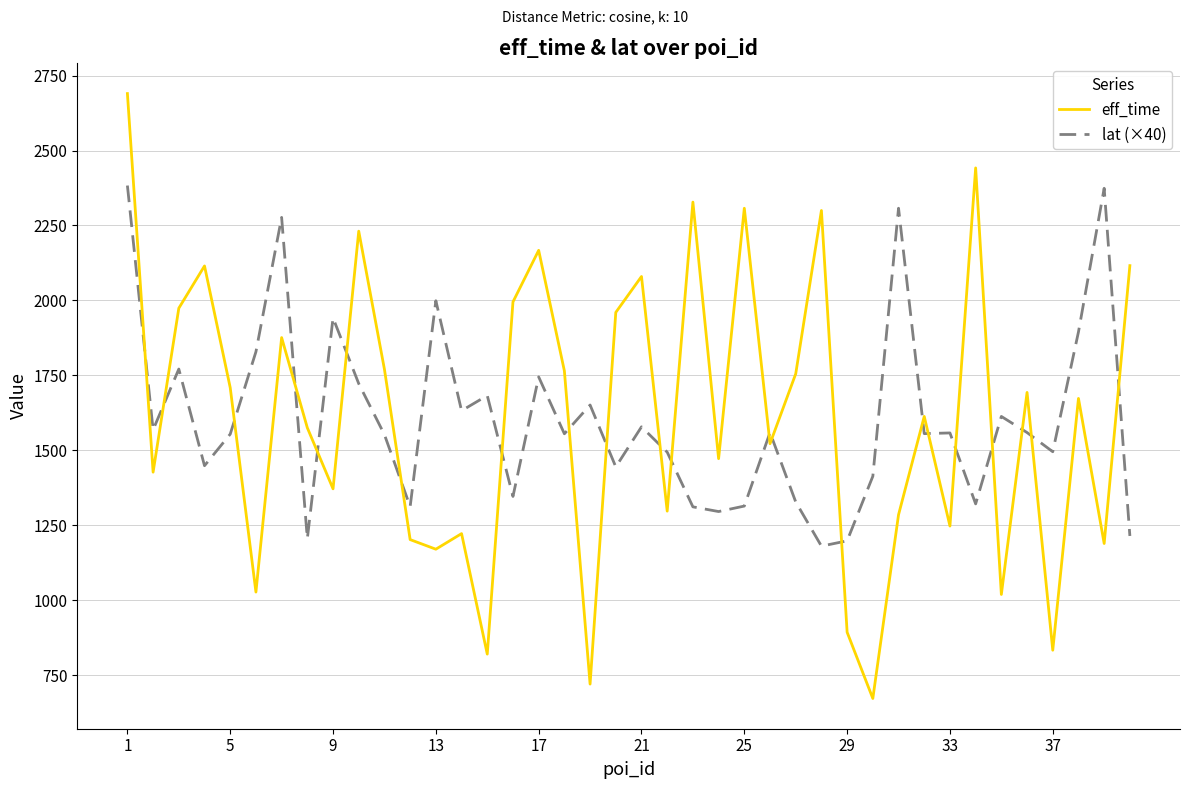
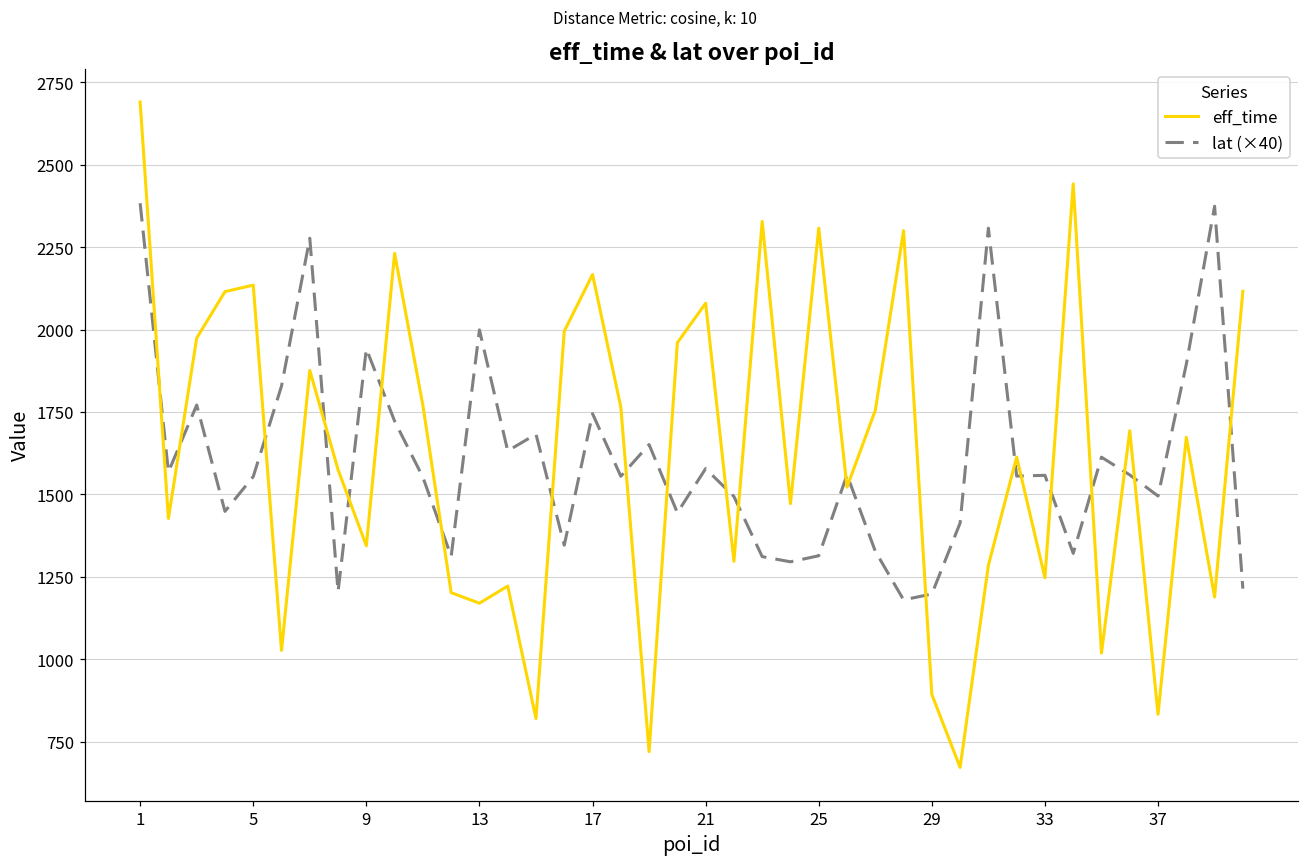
eff_time, 5: 1710 -> 2130
eff_time, 9: 1370 -> 1340
